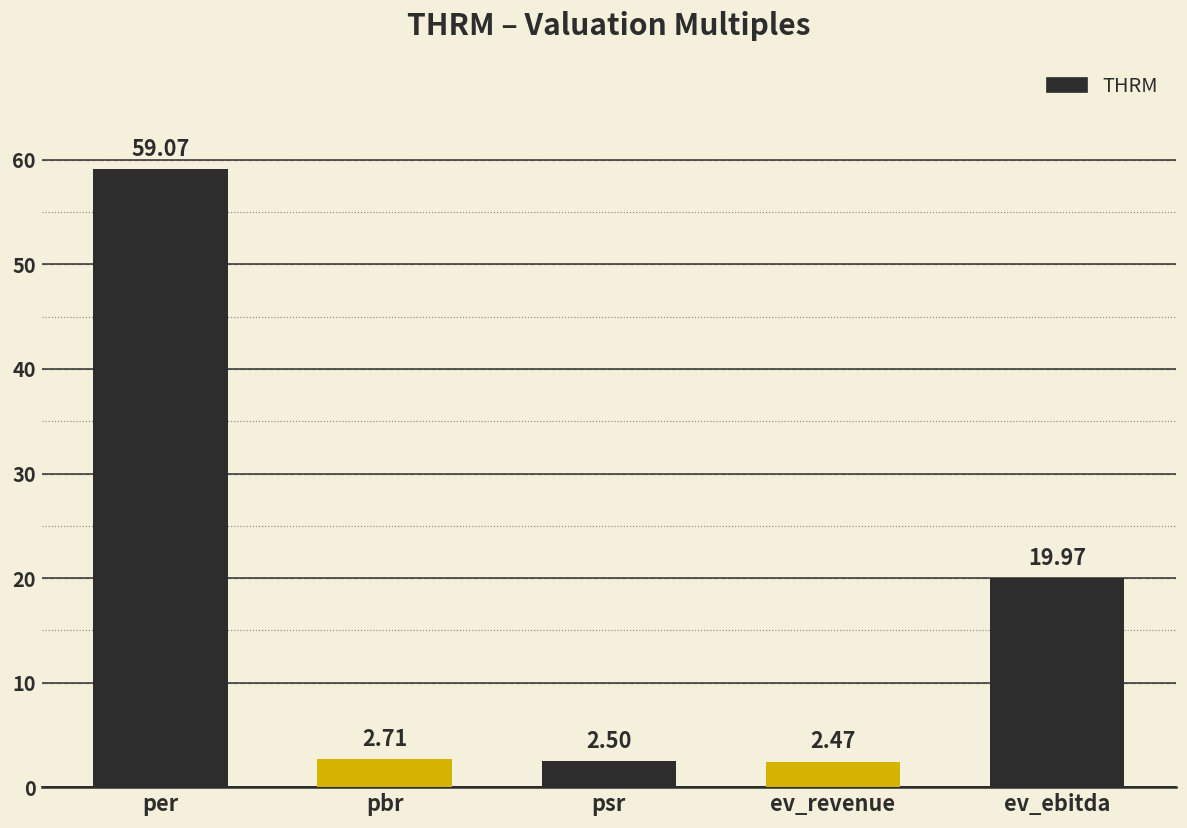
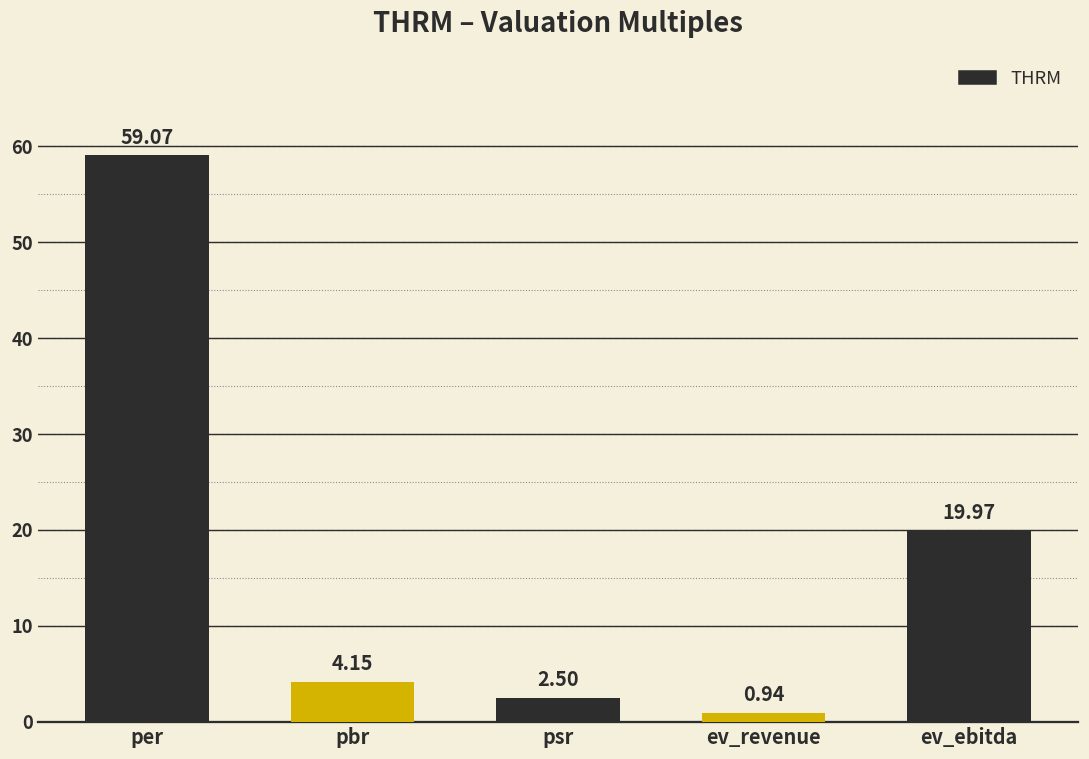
pbr: 2.71 -> 4.15
ev_revenue: 2.47 -> 0.94
